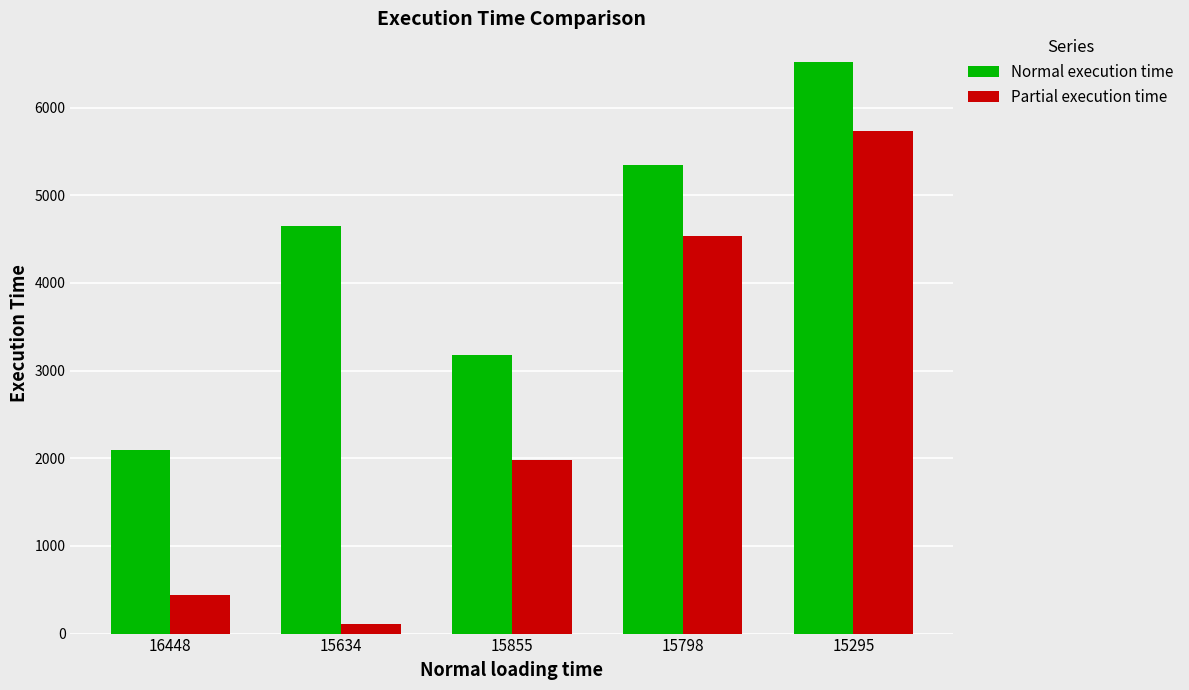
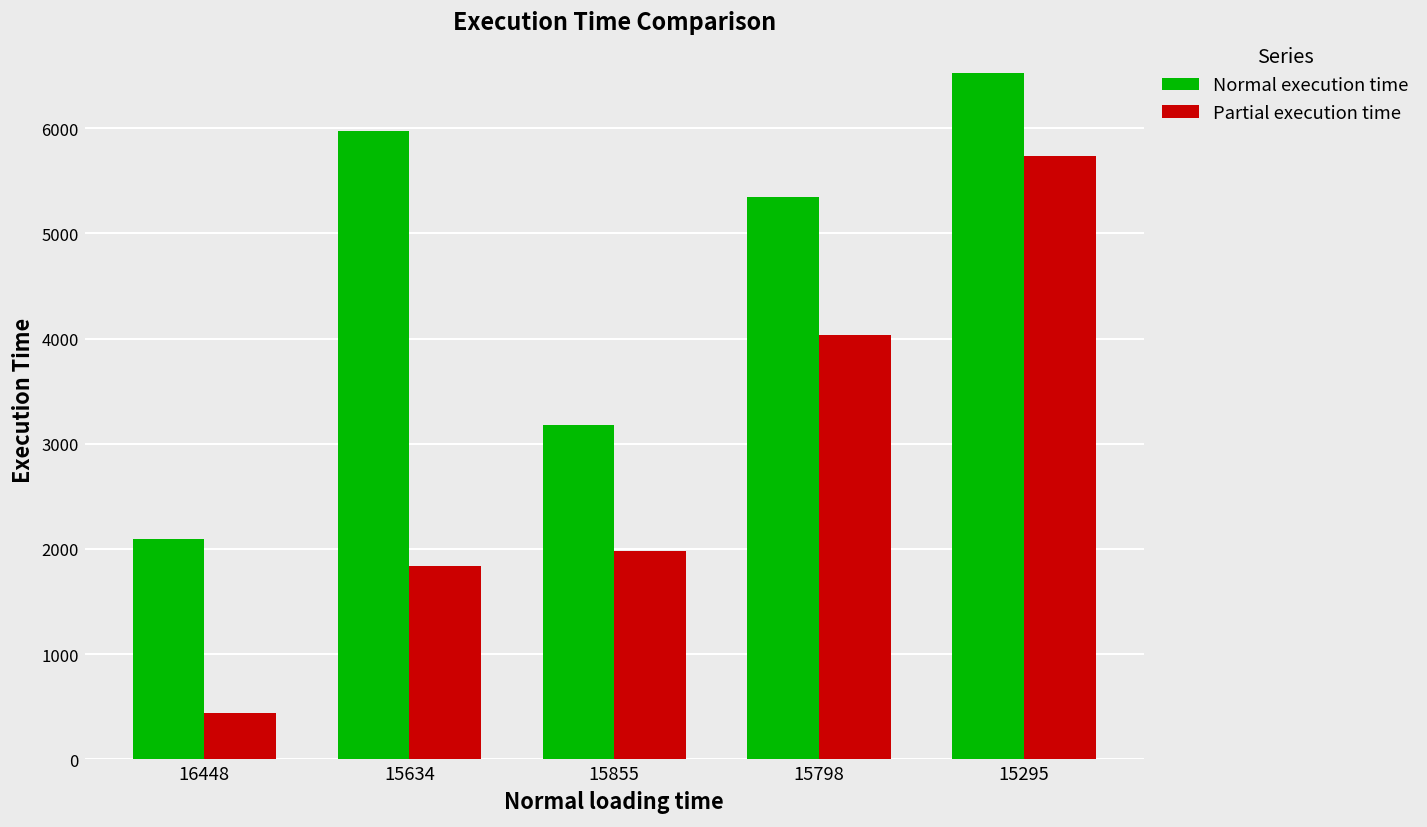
Normal execution time, 15634: 4700 -> 6000
Partial execution time, 15634: 100 -> 1800
Partial execution time, 15798: 4500 -> 4000
